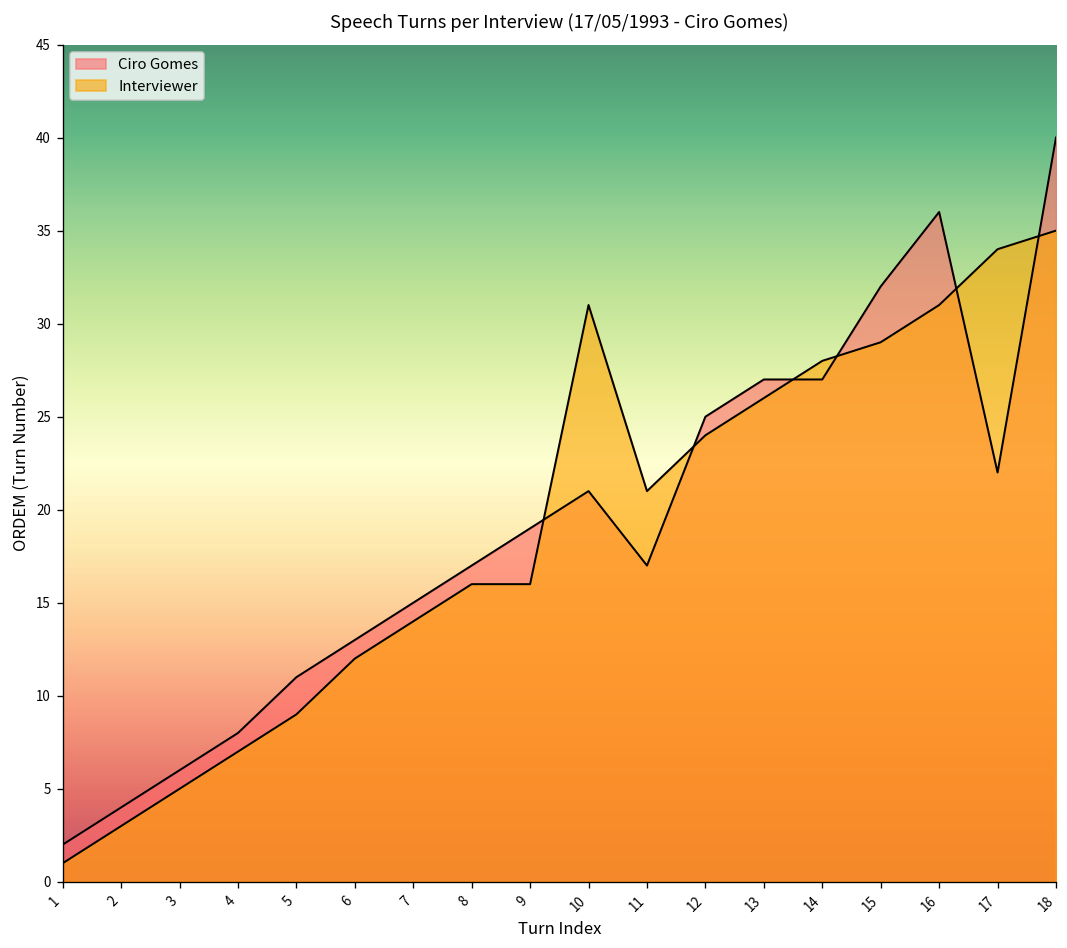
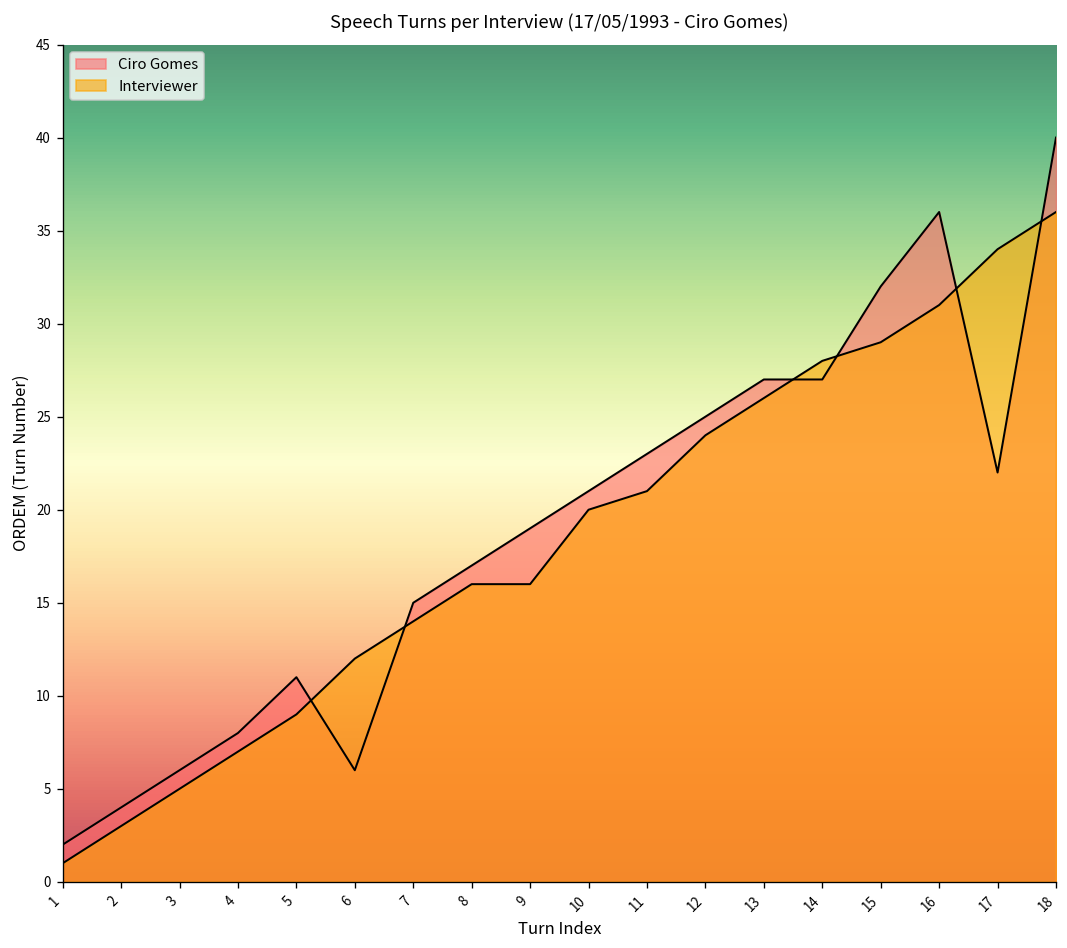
Ciro Gomes, 6: 13 -> 6
Interviewer, 10: 31 -> 20
Ciro Gomes, 11: 17 -> 23
Interviewer, 18: 35 -> 36
